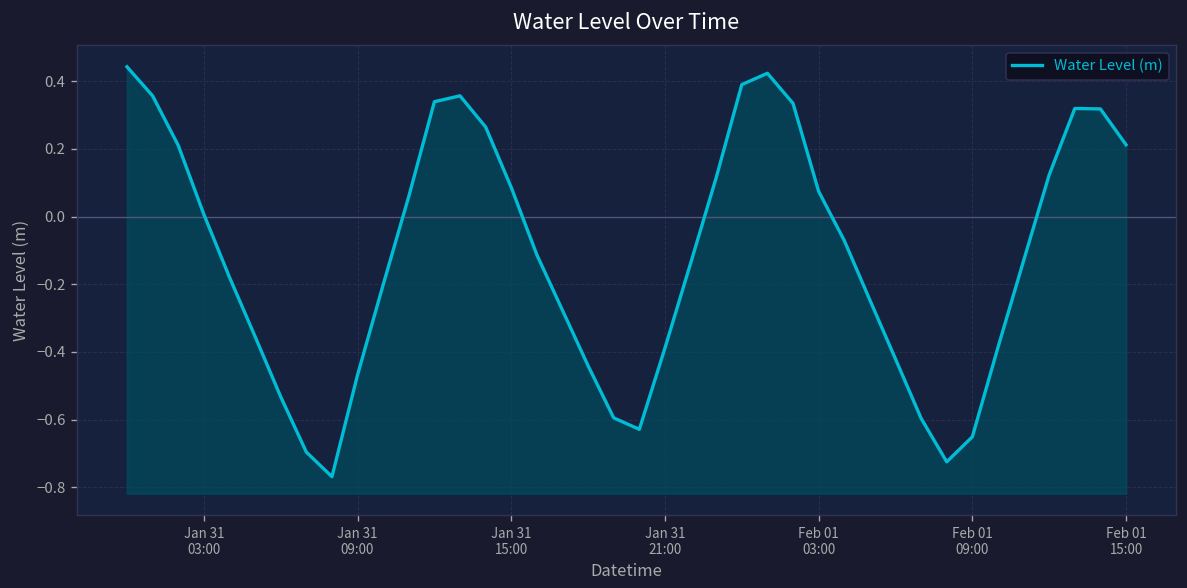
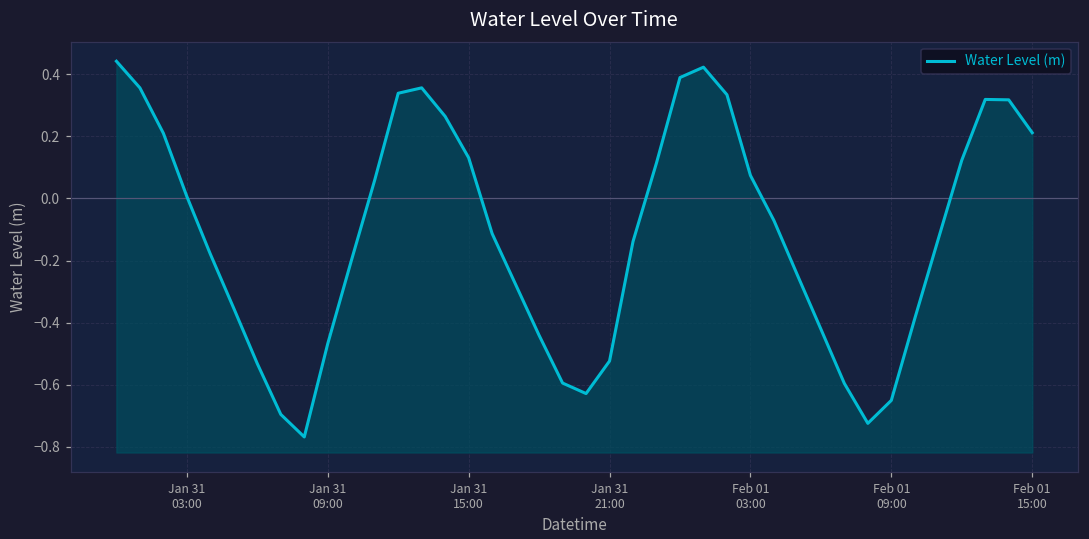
Jan 31 15:00: 0.09 -> 0.13
Jan 31 21:00: -0.39 -> -0.52
